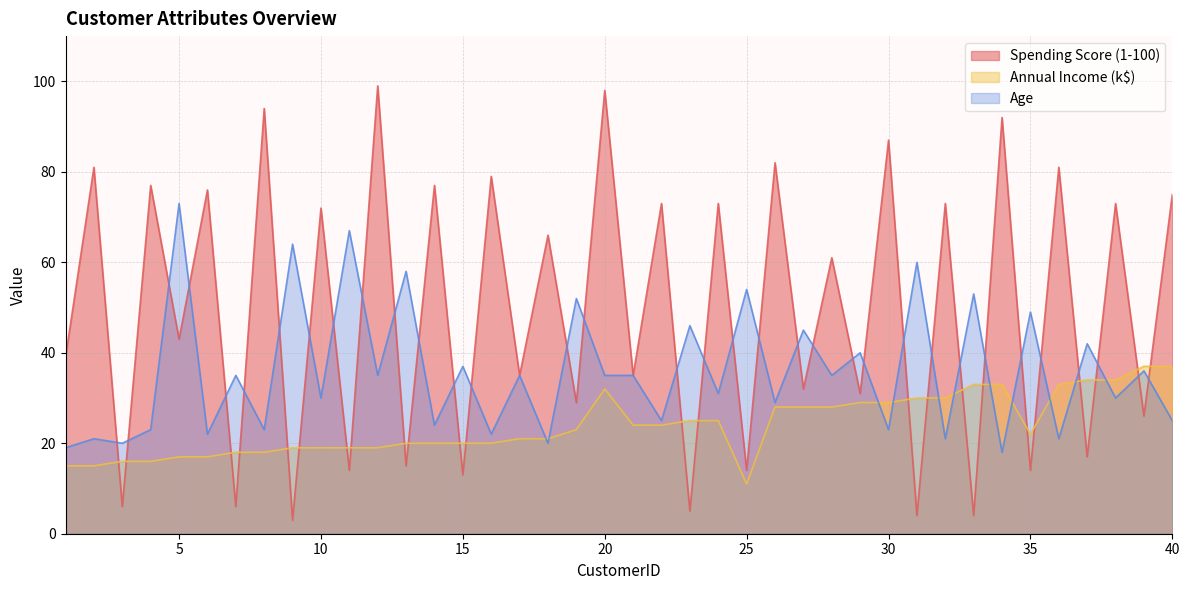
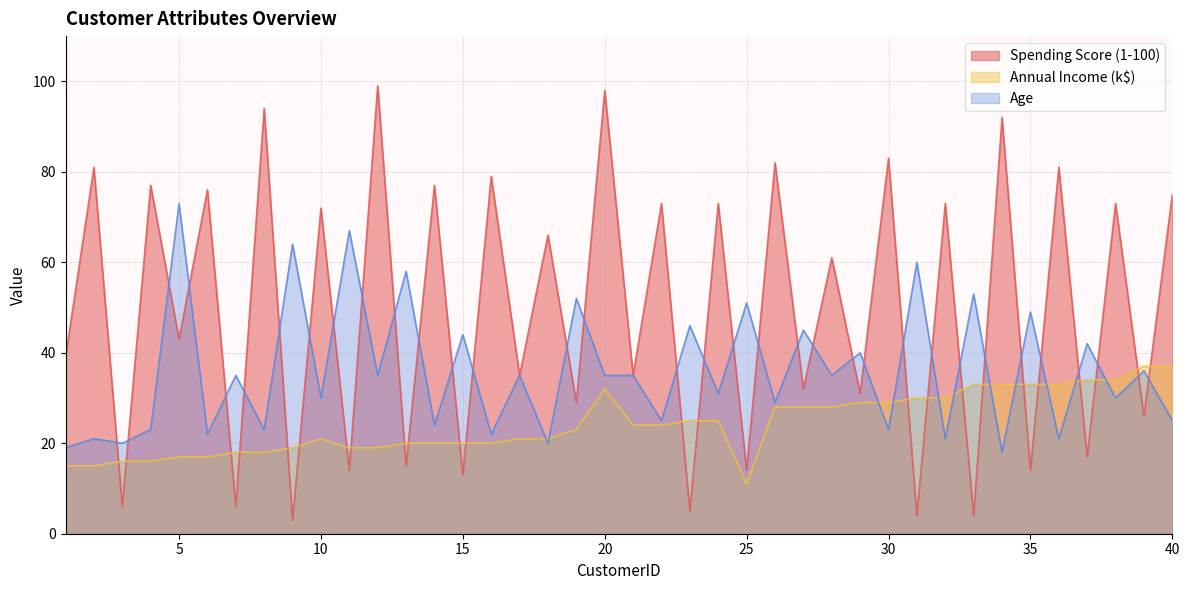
Annual Income (k$), 10: 19 -> 21
Age, 15: 37 -> 44
Age, 25: 54 -> 51
Spending Score (1-100), 30: 87 -> 83
Annual Income (k$), 35: 22 -> 33
